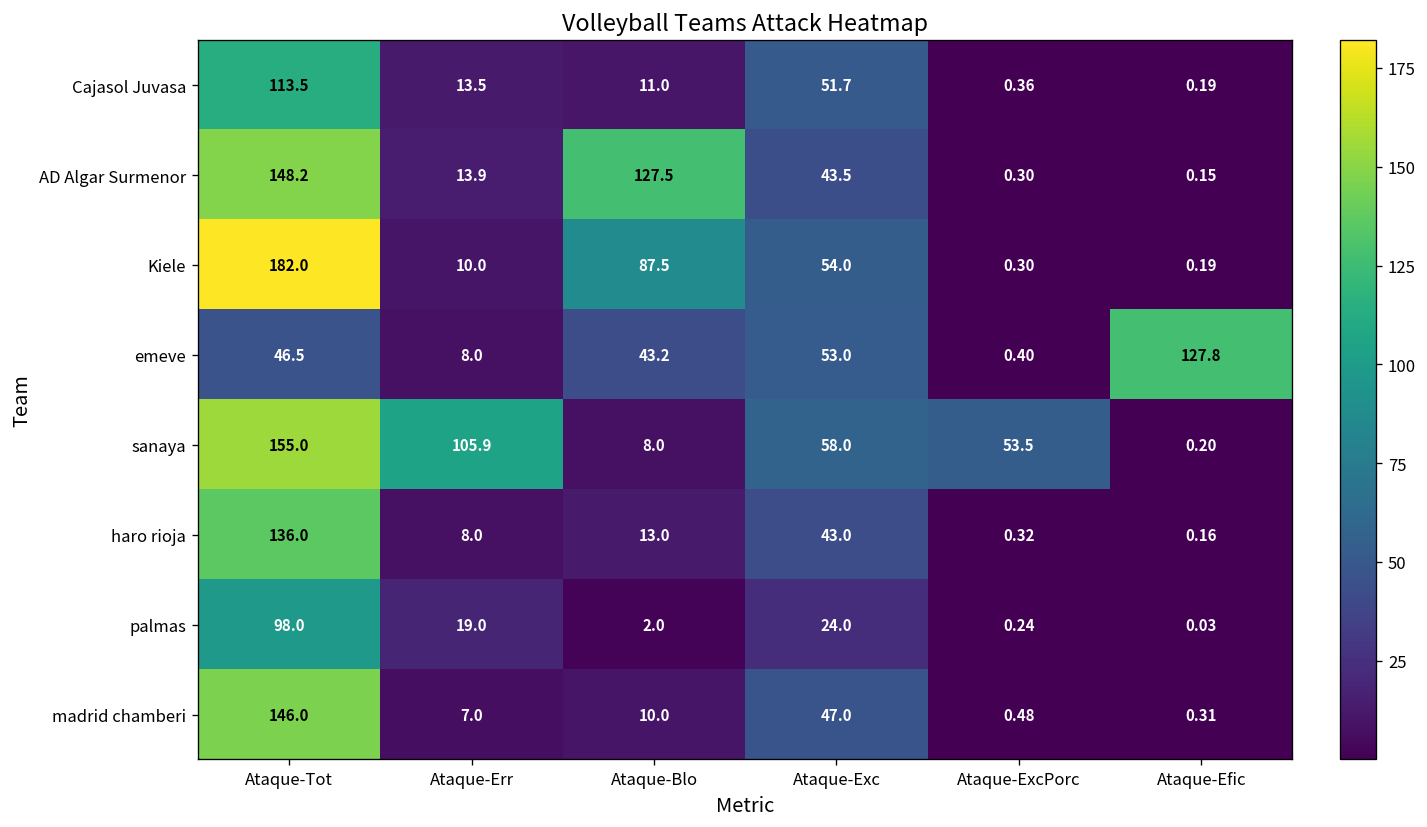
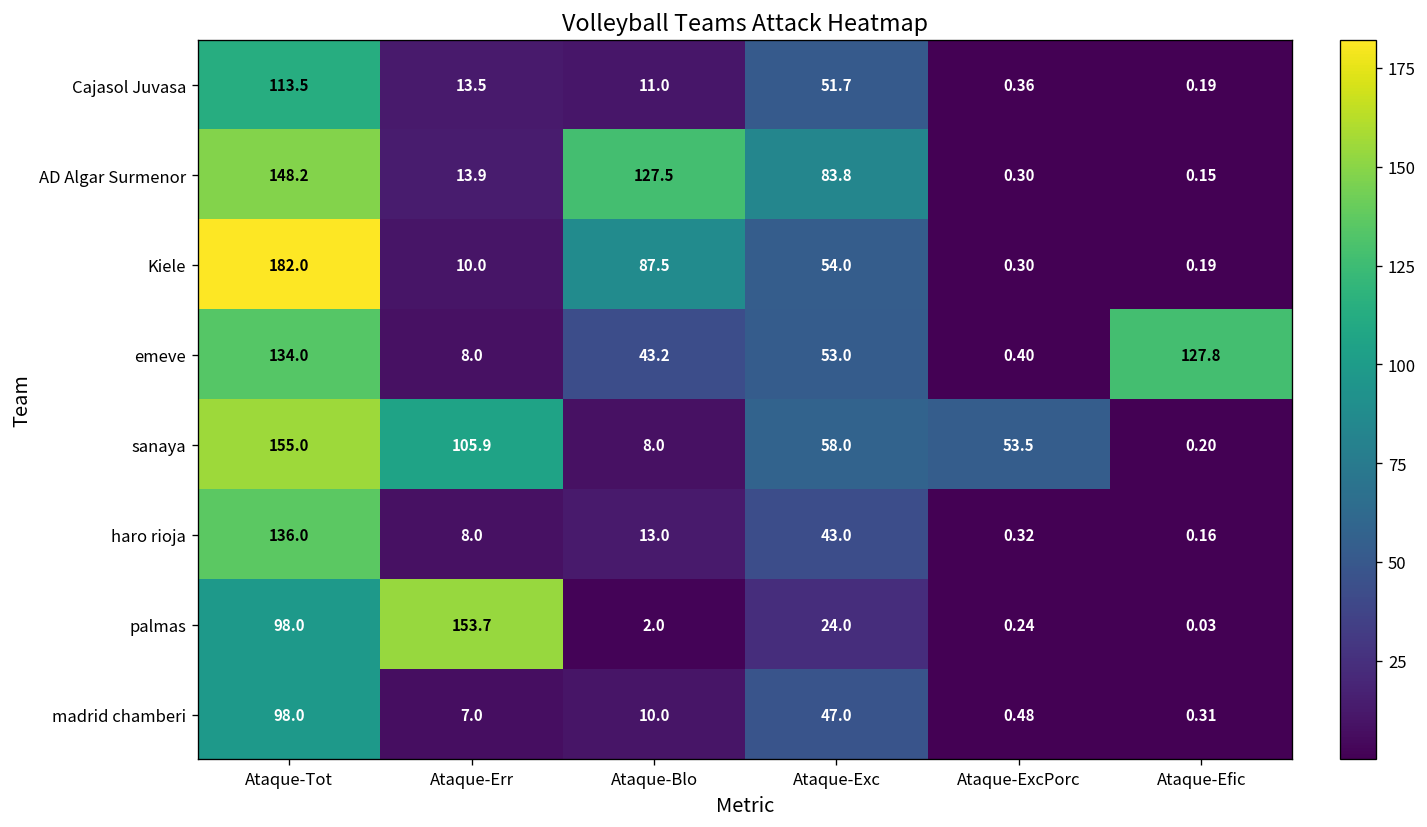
AD Algar Surmenor, Ataque-Exc: 43.5 -> 83.8
emeve, Ataque-Tot: 46.5 -> 134.0
palmas, Ataque-Err: 19.0 -> 153.7
madrid chamberi, Ataque-Tot: 146.0 -> 98.0
